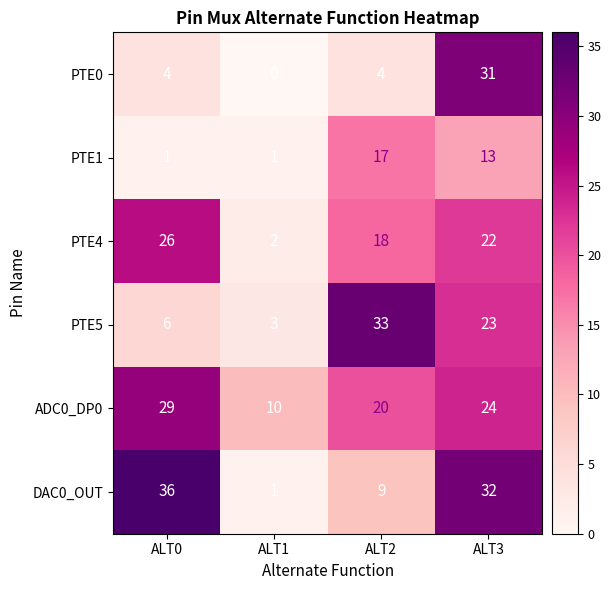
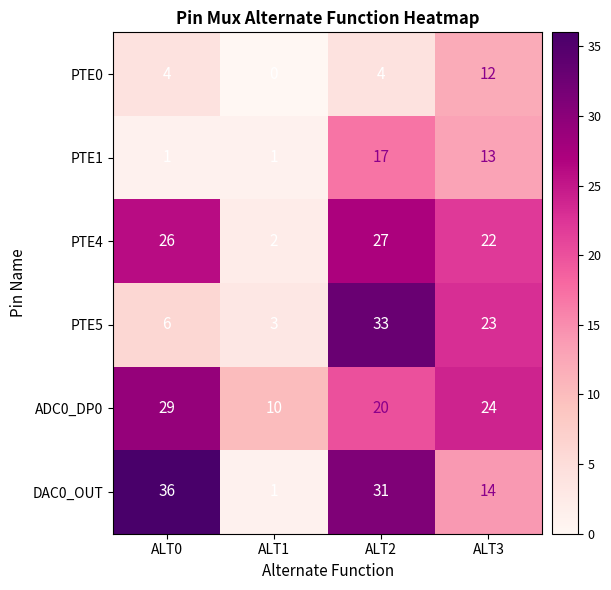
PTE0, ALT3: 31 -> 12
PTE4, ALT2: 18 -> 27
DAC0_OUT, ALT2: 9 -> 31
DAC0_OUT, ALT3: 32 -> 14
